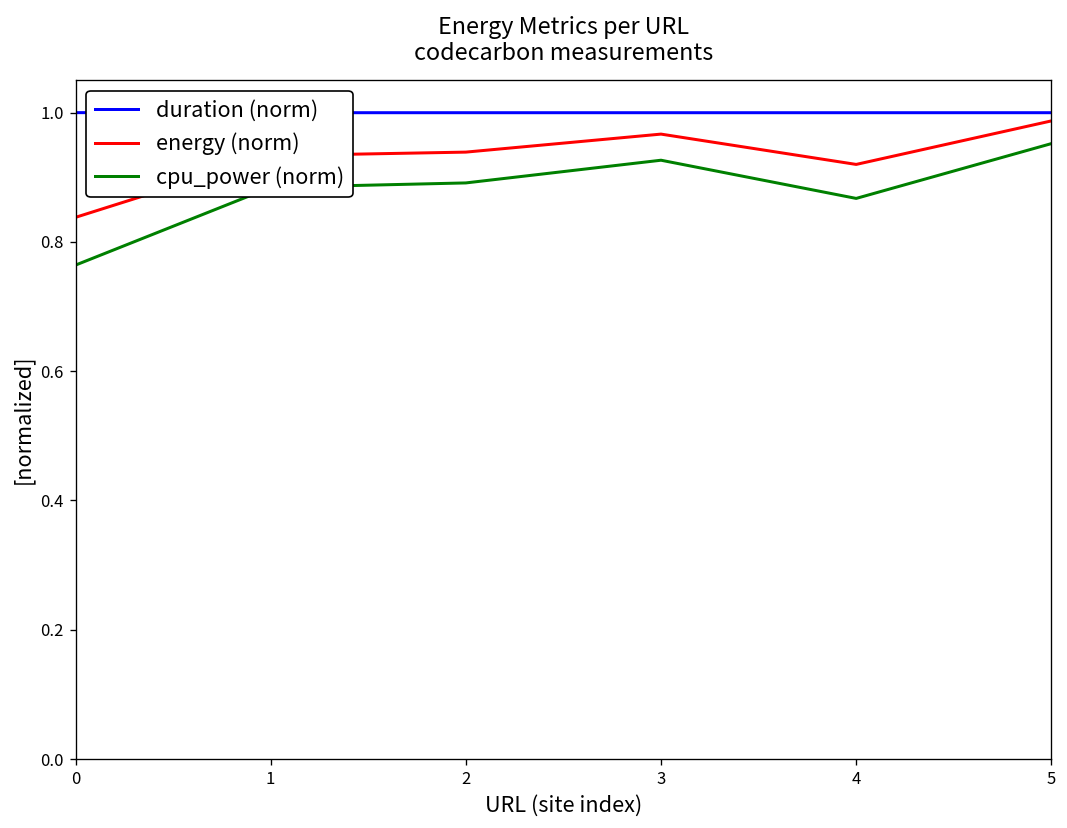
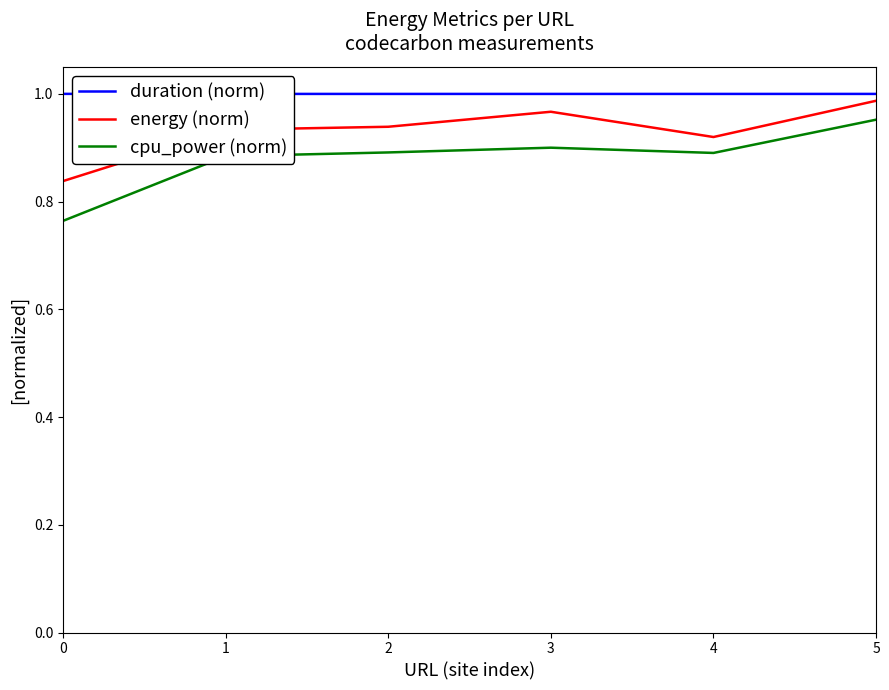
cpu_power (norm), 3: 0.93 -> 0.90
cpu_power (norm), 4: 0.87 -> 0.89
